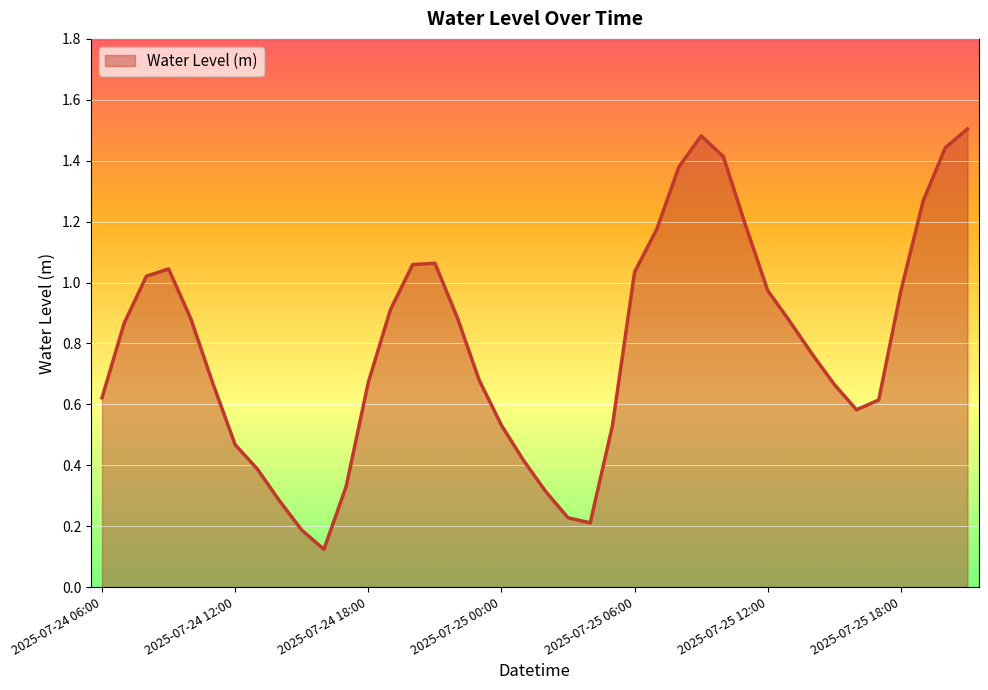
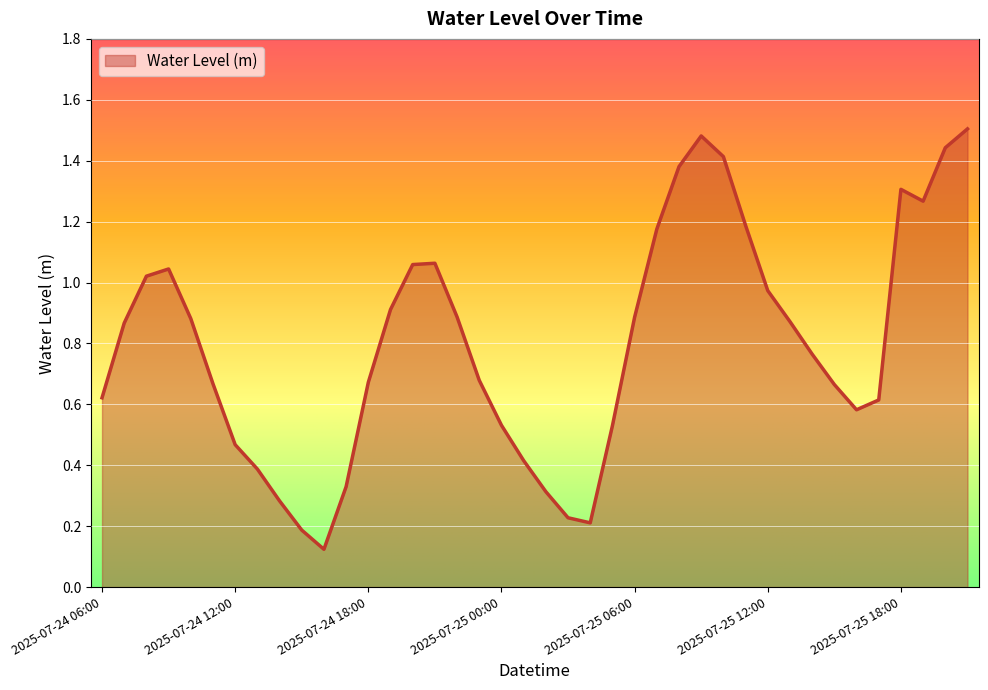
2025-07-25 06:00: 1.03 -> 0.89
2025-07-25 18:00: 0.97 -> 1.31
